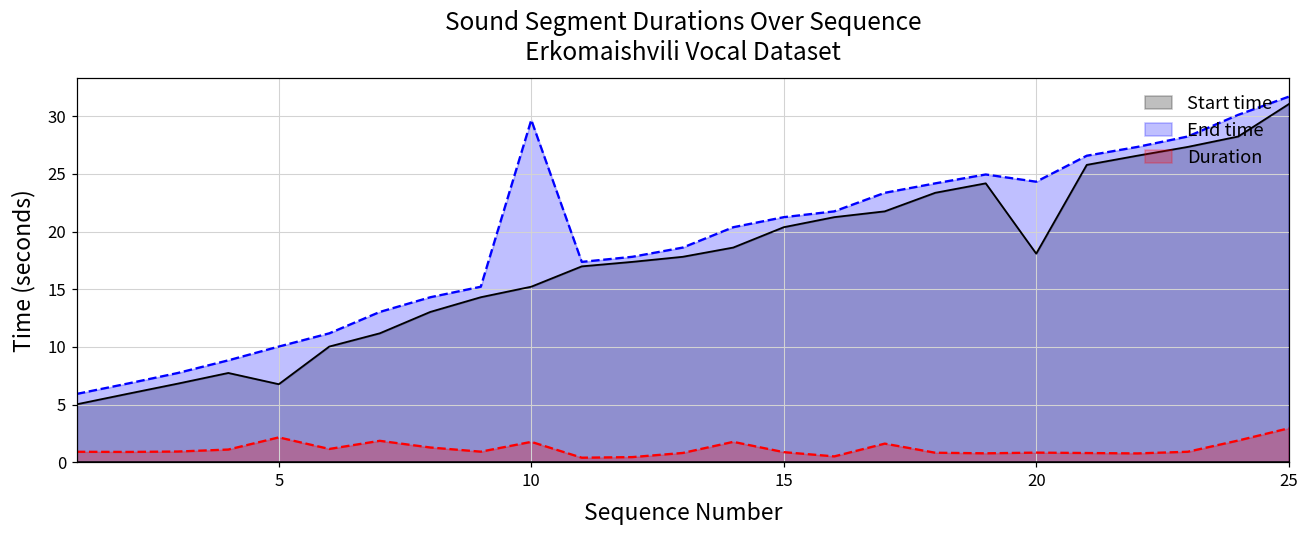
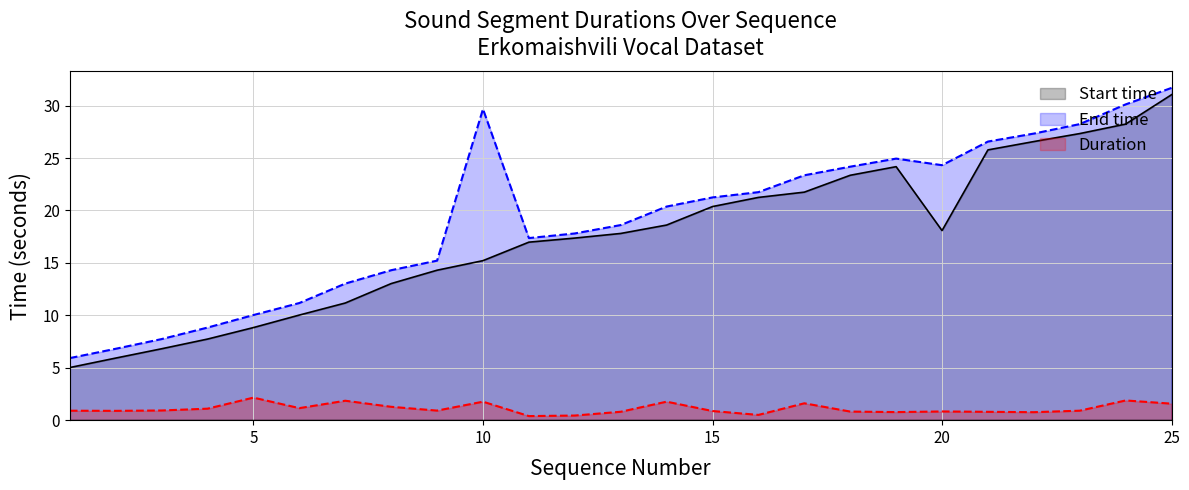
Start time, 5: 6.8 -> 8.8
Duration, 25: 2.9 -> 1.6
